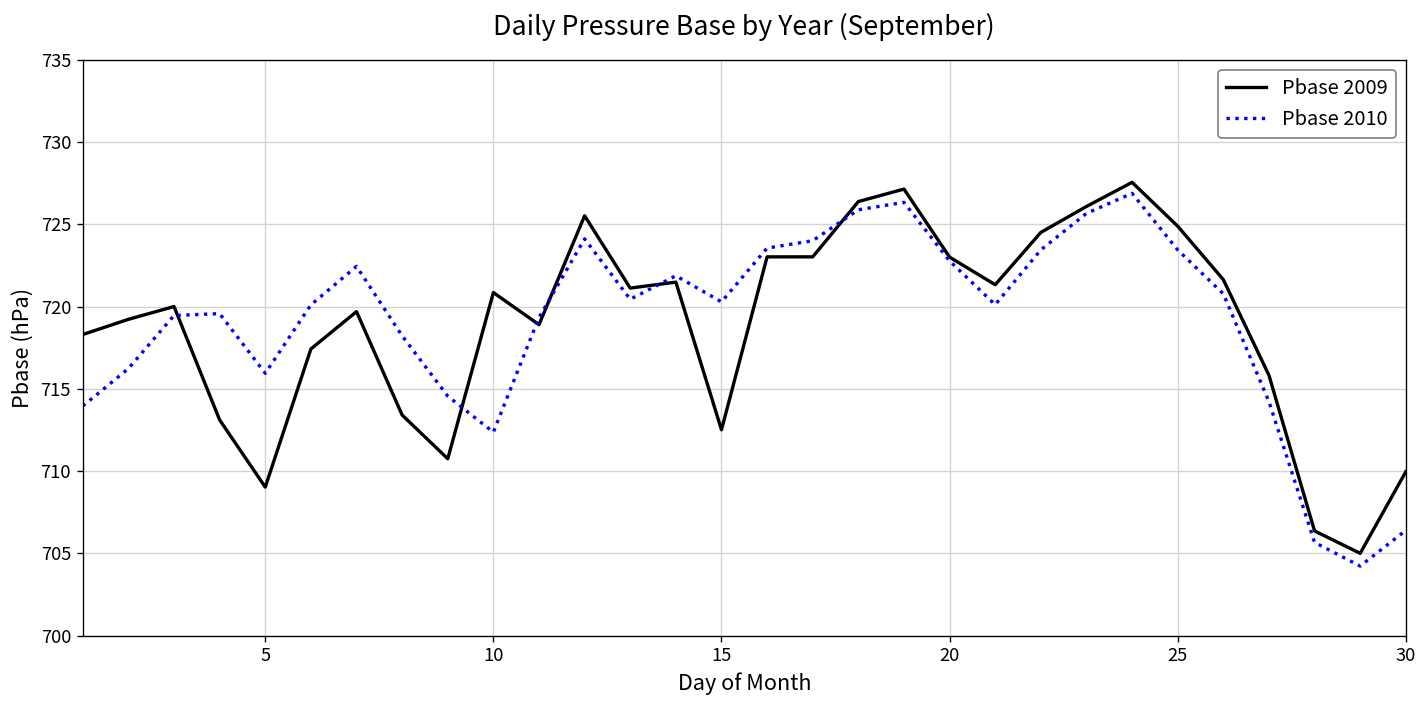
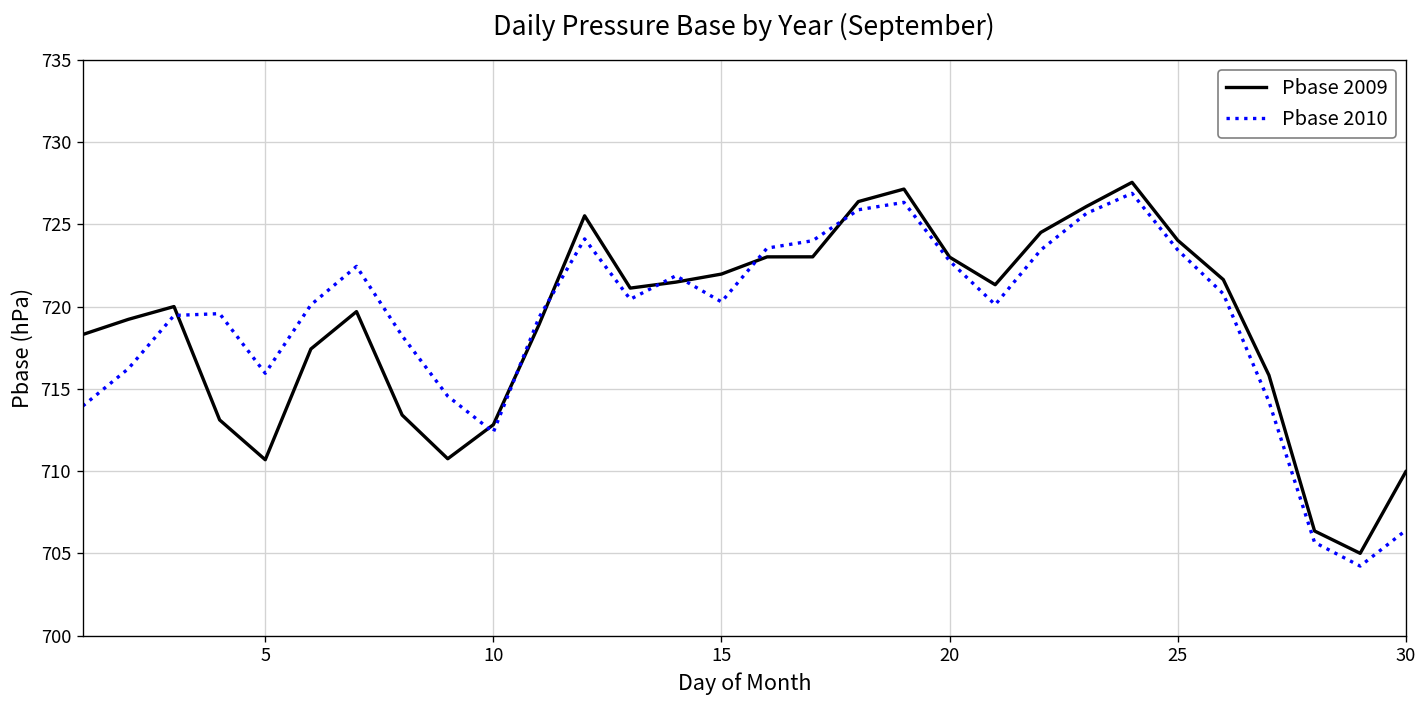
Pbase 2009, 5: 709.0 -> 710.7
Pbase 2009, 10: 720.9 -> 712.8
Pbase 2009, 15: 712.5 -> 722.0
Pbase 2009, 25: 724.9 -> 724.0
